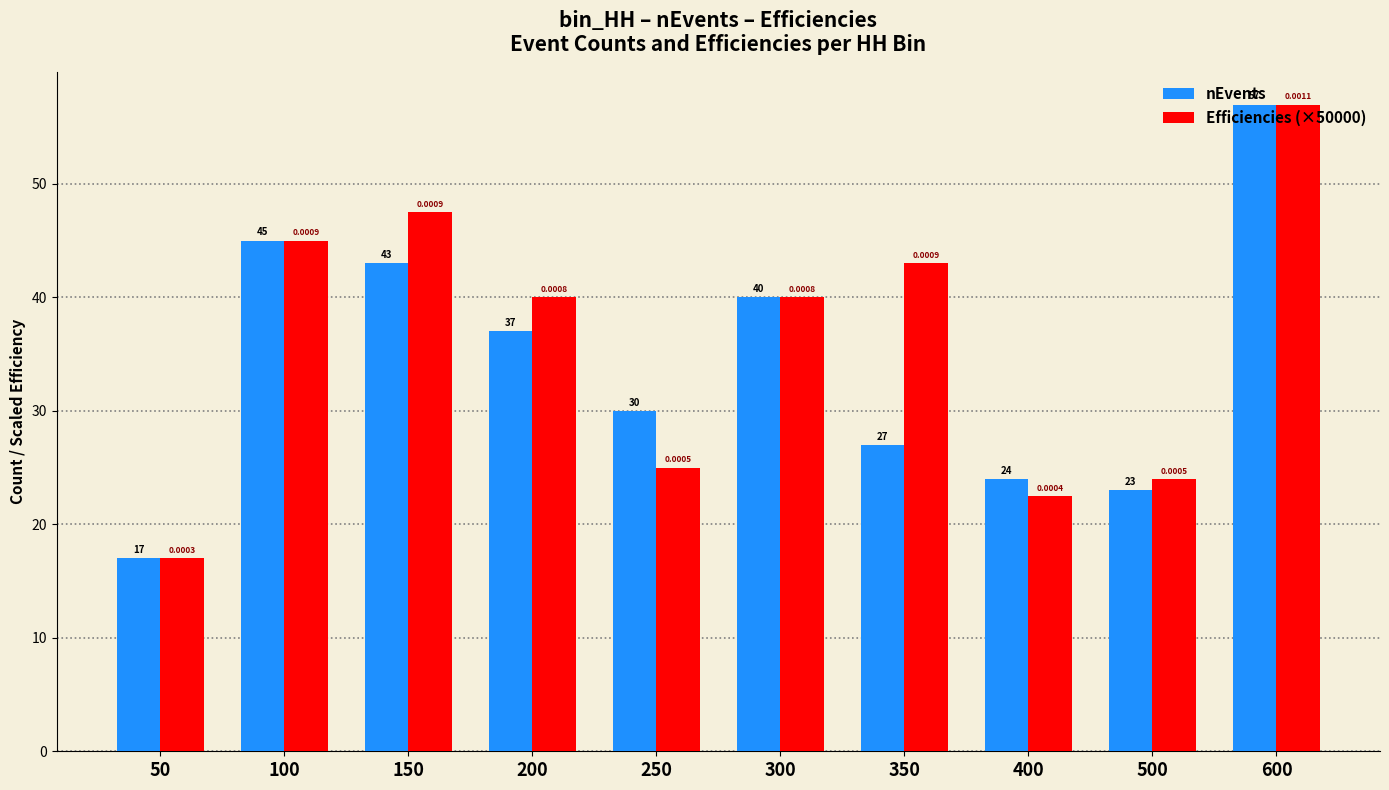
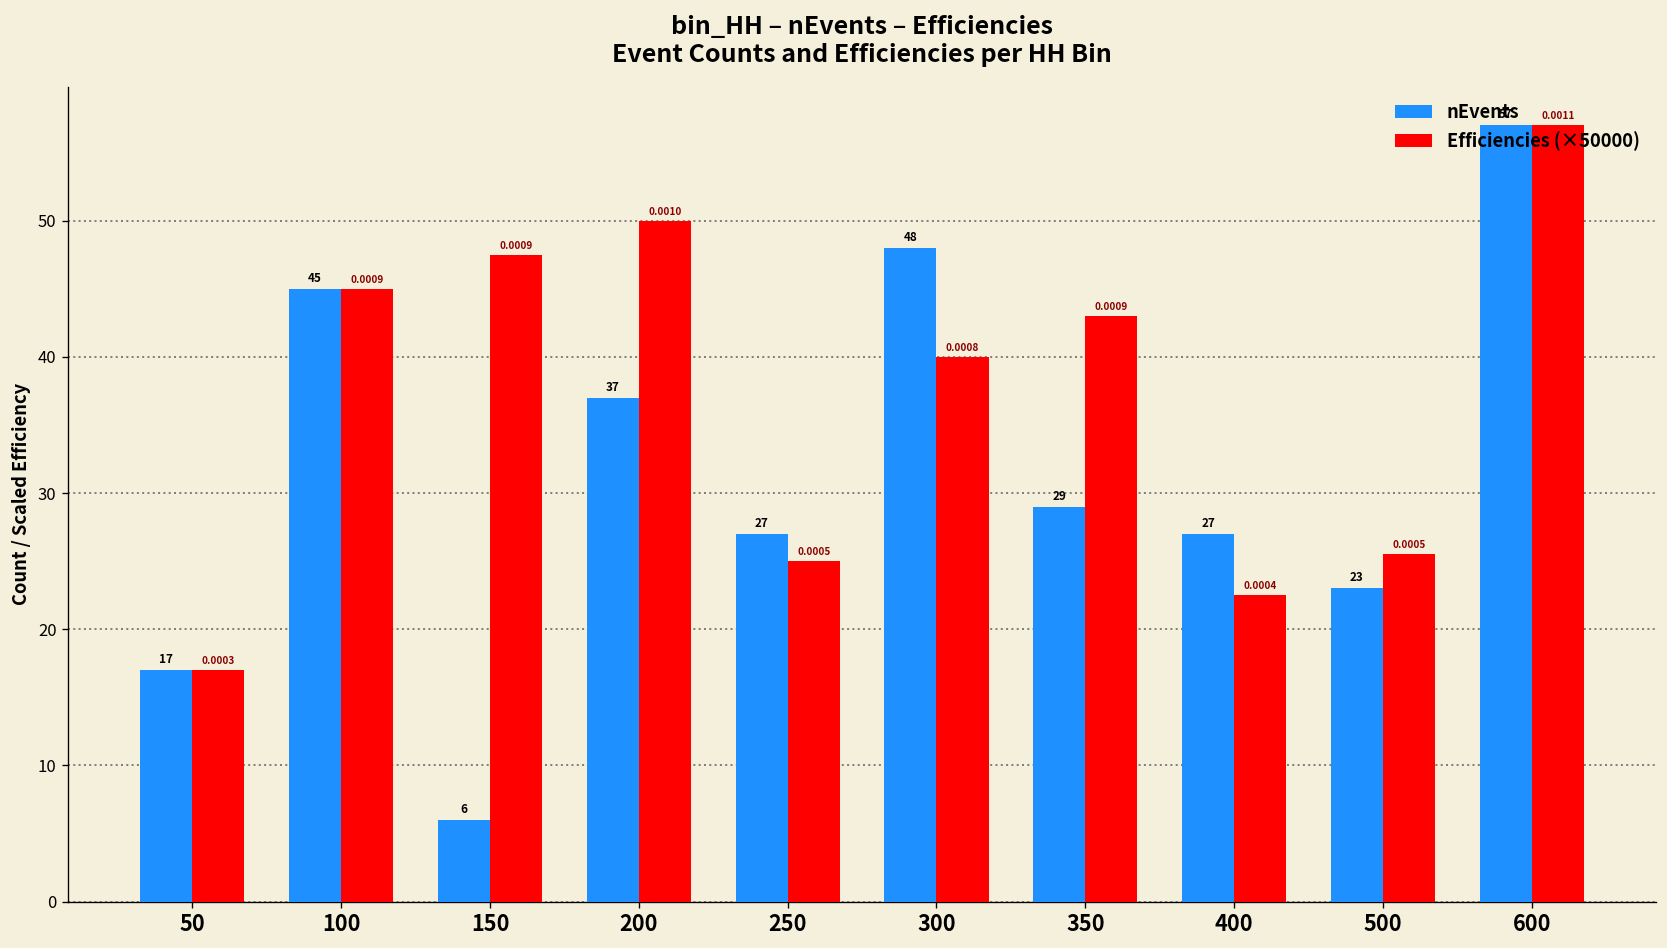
nEvents, 150: 43 -> 6
Efficiencies (×50000), 200: 0.0008 -> 0.0010
nEvents, 250: 30 -> 27
nEvents, 300: 40 -> 48
nEvents, 350: 27 -> 29
nEvents, 400: 24 -> 27
Efficiencies (×50000), 500: 24.0 -> 25.5
